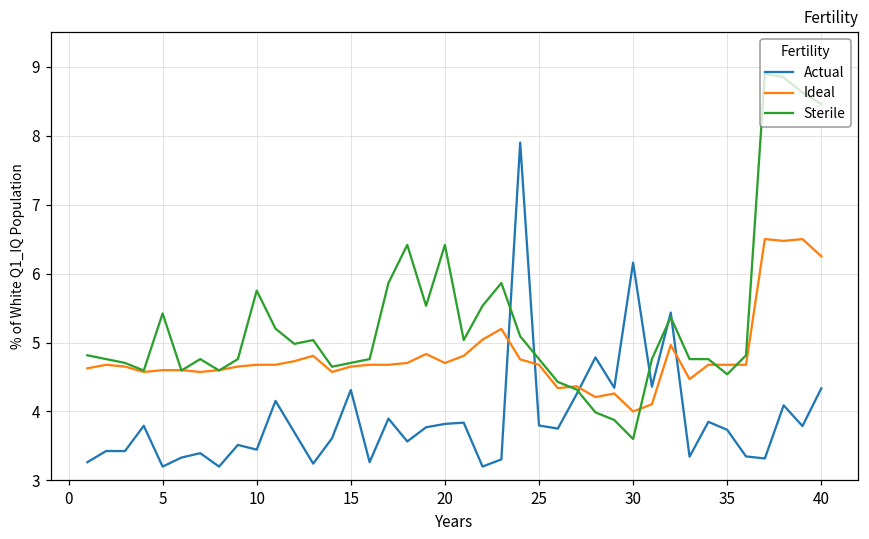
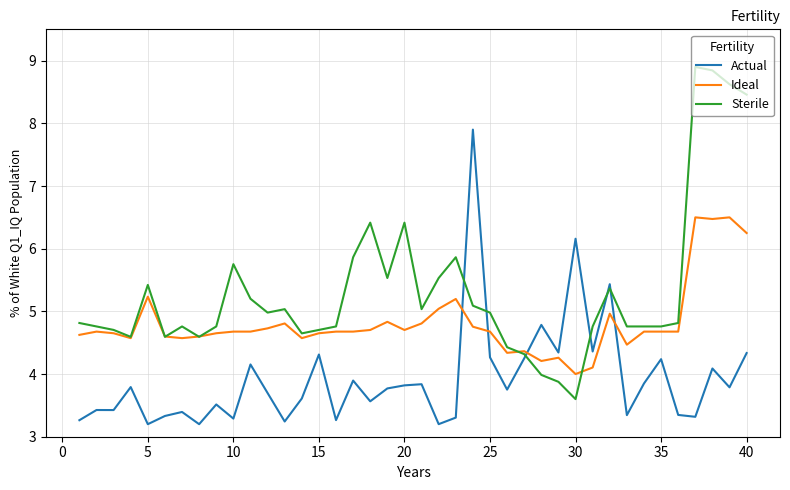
Ideal, 5: 4.6 -> 5.2
Actual, 10: 3.4 -> 3.3
Actual, 25: 3.8 -> 4.3
Sterile, 25: 4.8 -> 5.0
Actual, 35: 3.7 -> 4.2
Sterile, 35: 4.5 -> 4.8
